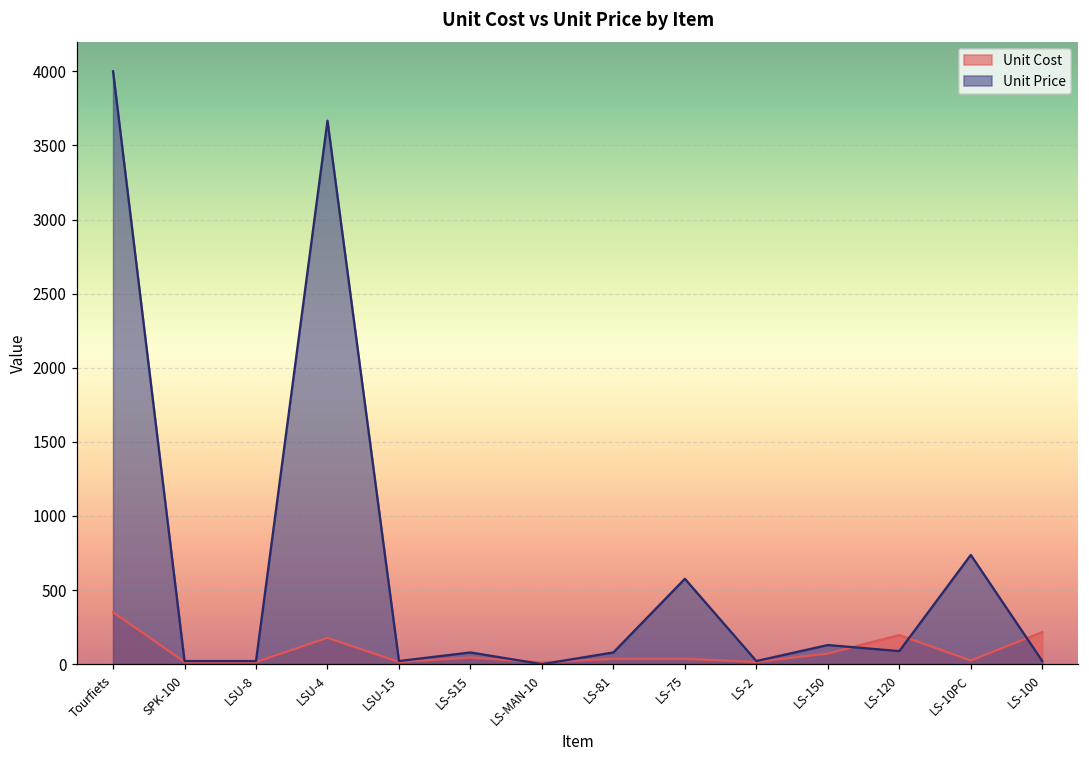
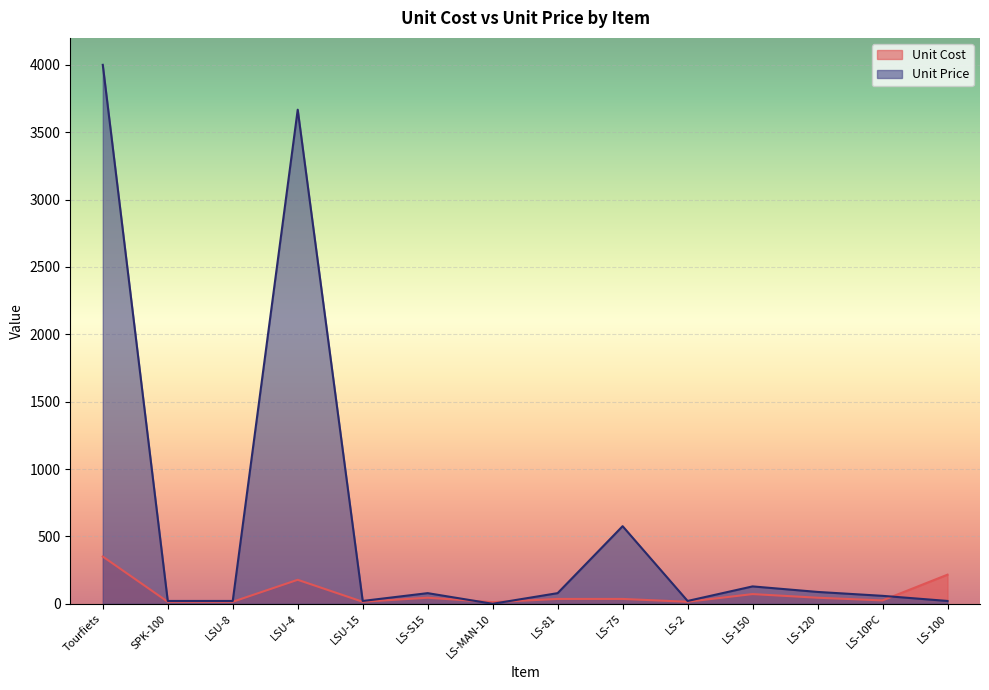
Unit Cost, LS-120: 200 -> 50
Unit Price, LS-10PC: 740 -> 60
